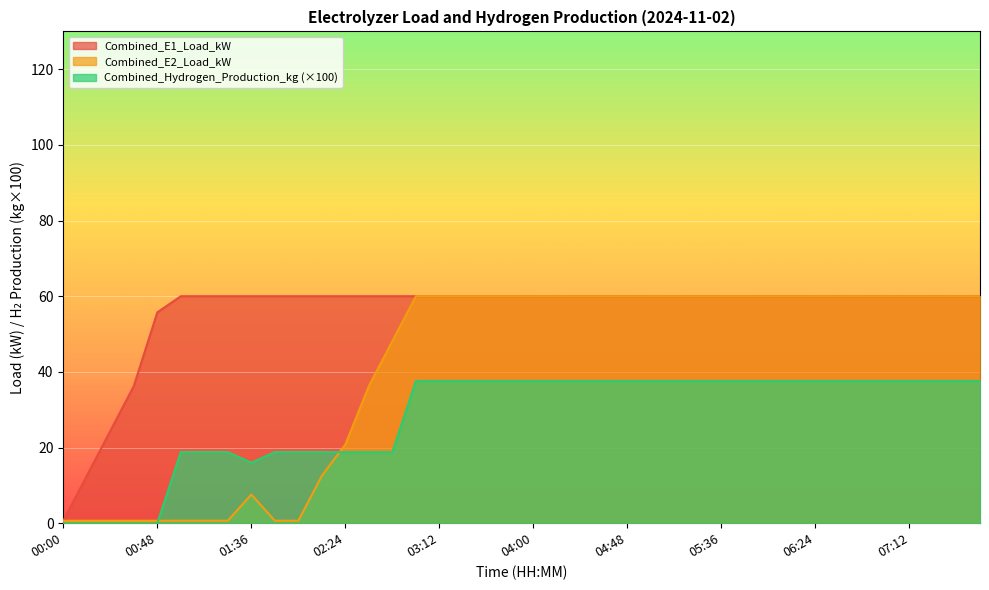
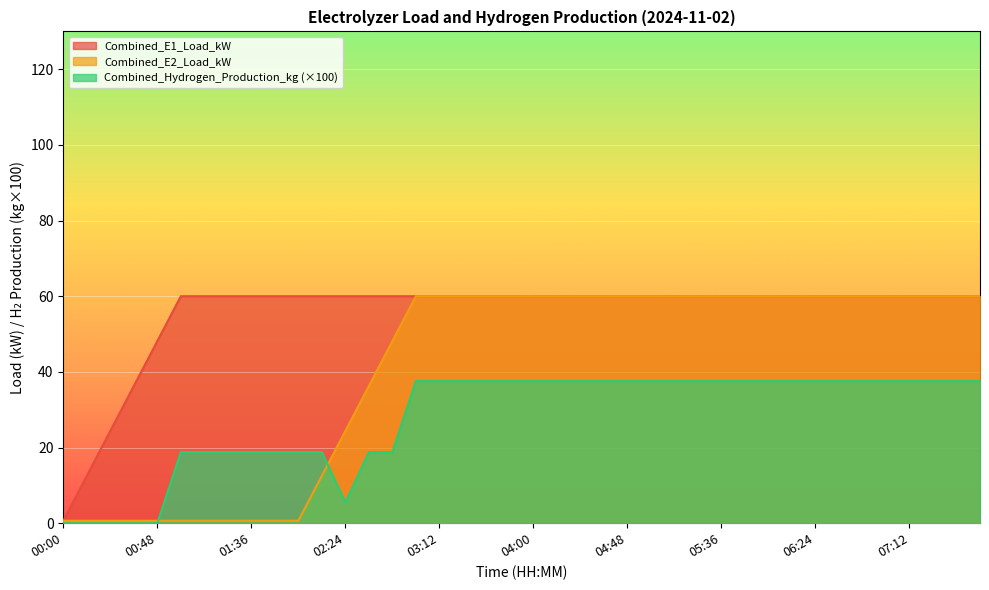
Combined_E1_Load_kW, 00:48: 56 -> 48
Combined_E2_Load_kW, 01:36: 8 -> 1
Combined_Hydrogen_Production_kg (×100), 01:36: 16 -> 19
Combined_E2_Load_kW, 02:24: 21 -> 24
Combined_Hydrogen_Production_kg (×100), 02:24: 19 -> 6
